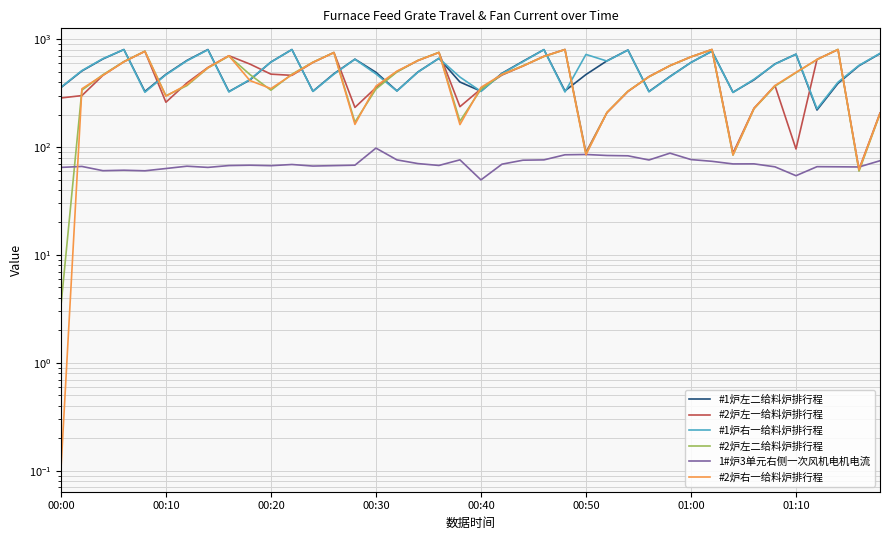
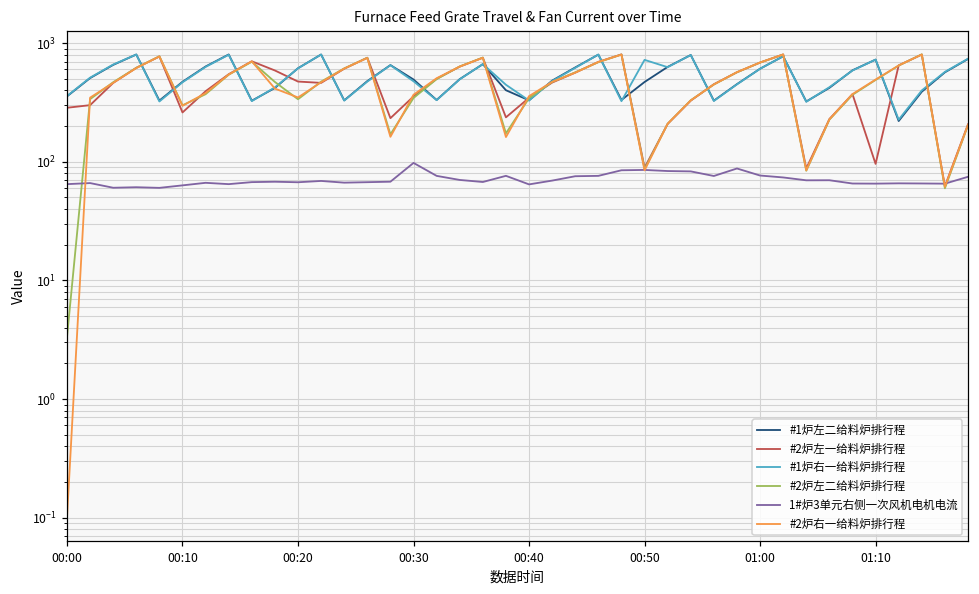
1#炉3单元右侧一次风机电机电流, 00:40: 50 -> 60
1#炉3单元右侧一次风机电机电流, 01:10: 50 -> 70
